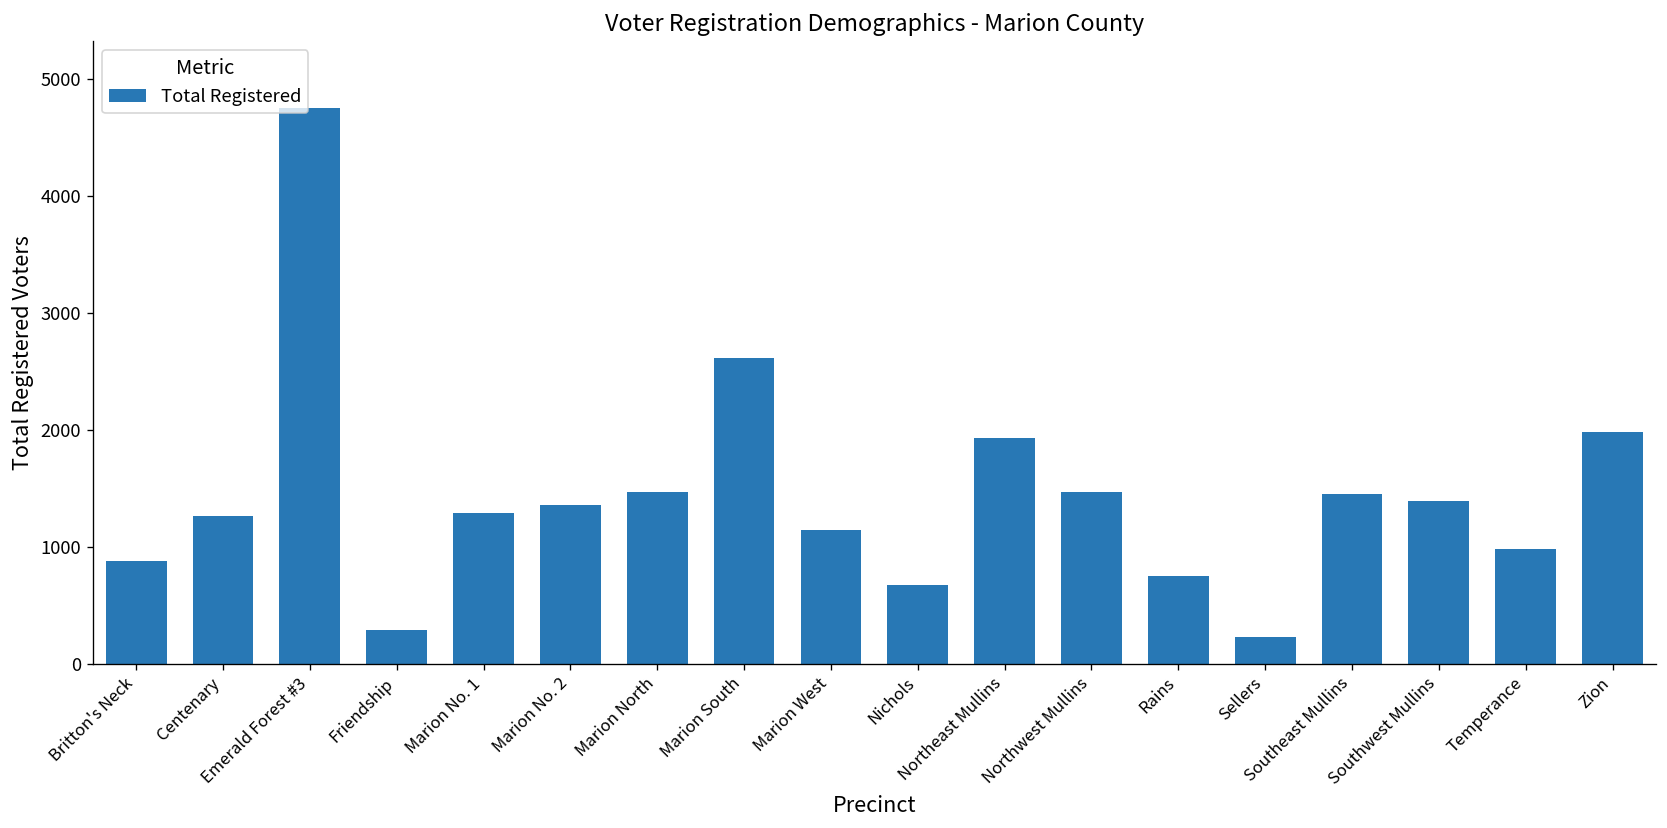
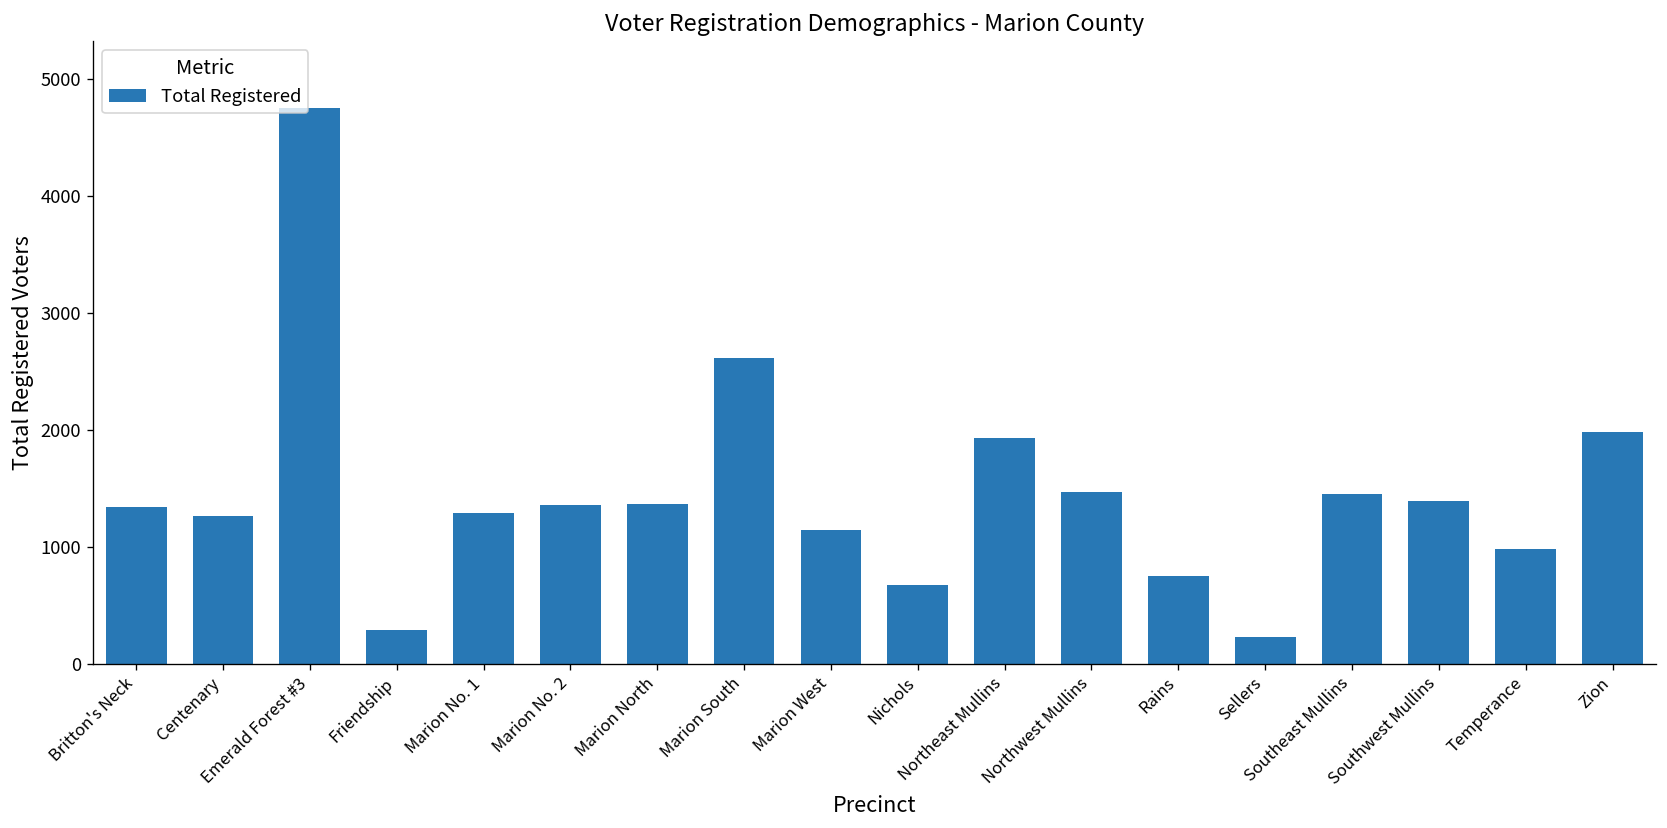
Britton's Neck: 900 -> 1300
Marion North: 1500 -> 1400
